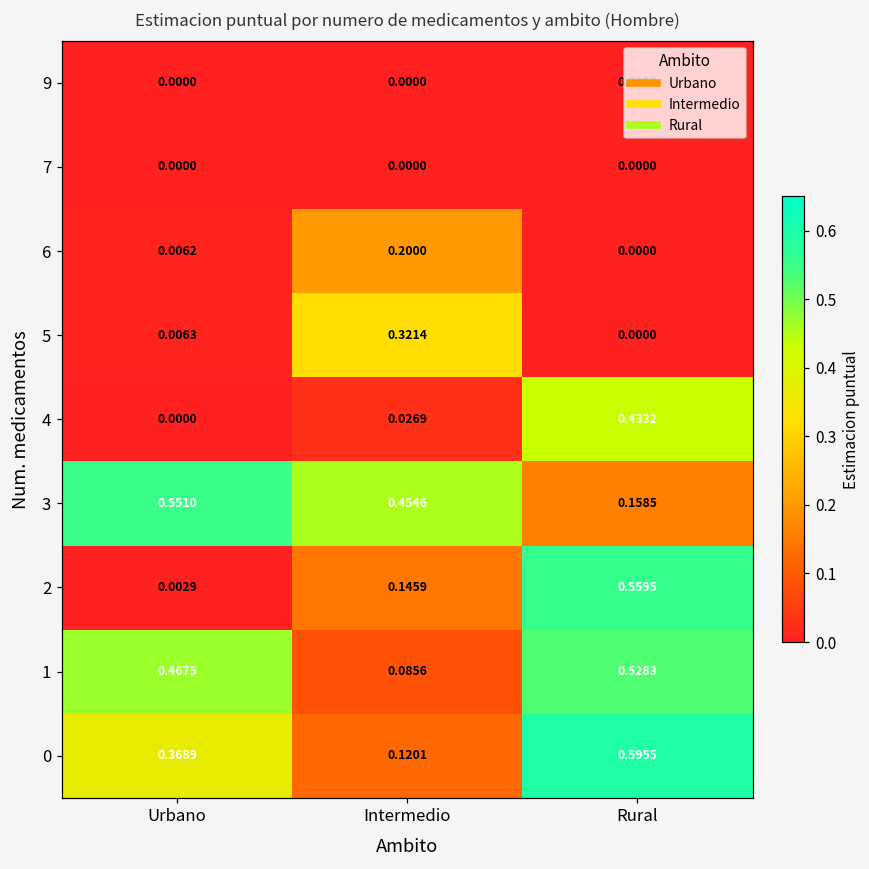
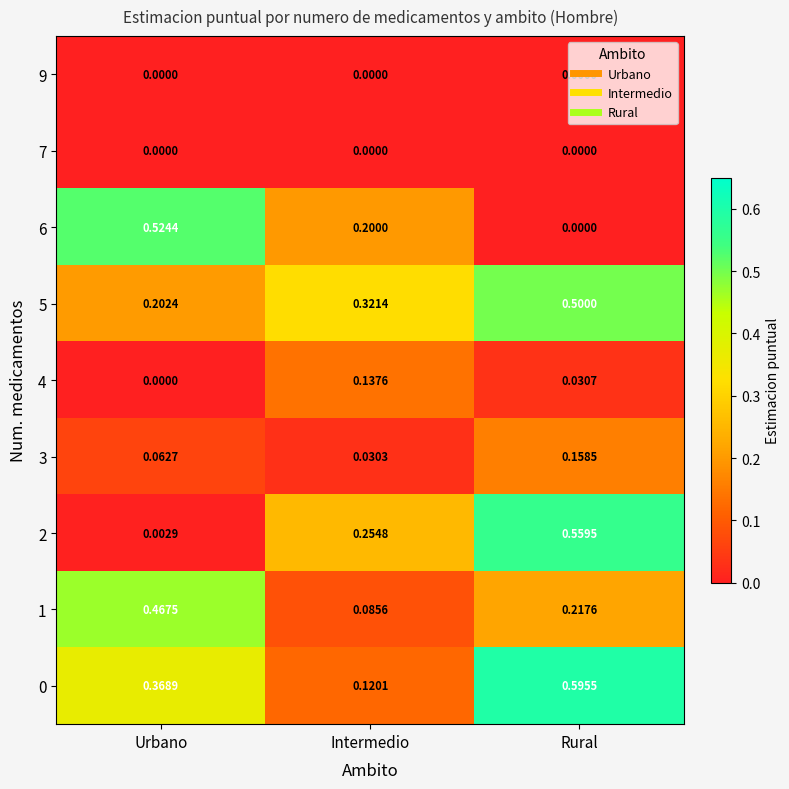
6, Urbano: 0.0062 -> 0.5244
5, Urbano: 0.0063 -> 0.2024
5, Rural: 0.0000 -> 0.5000
4, Intermedio: 0.0269 -> 0.1376
4, Rural: 0.4332 -> 0.0307
3, Urbano: 0.5510 -> 0.0627
3, Intermedio: 0.4546 -> 0.0303
2, Intermedio: 0.1459 -> 0.2548
1, Rural: 0.5283 -> 0.2176
